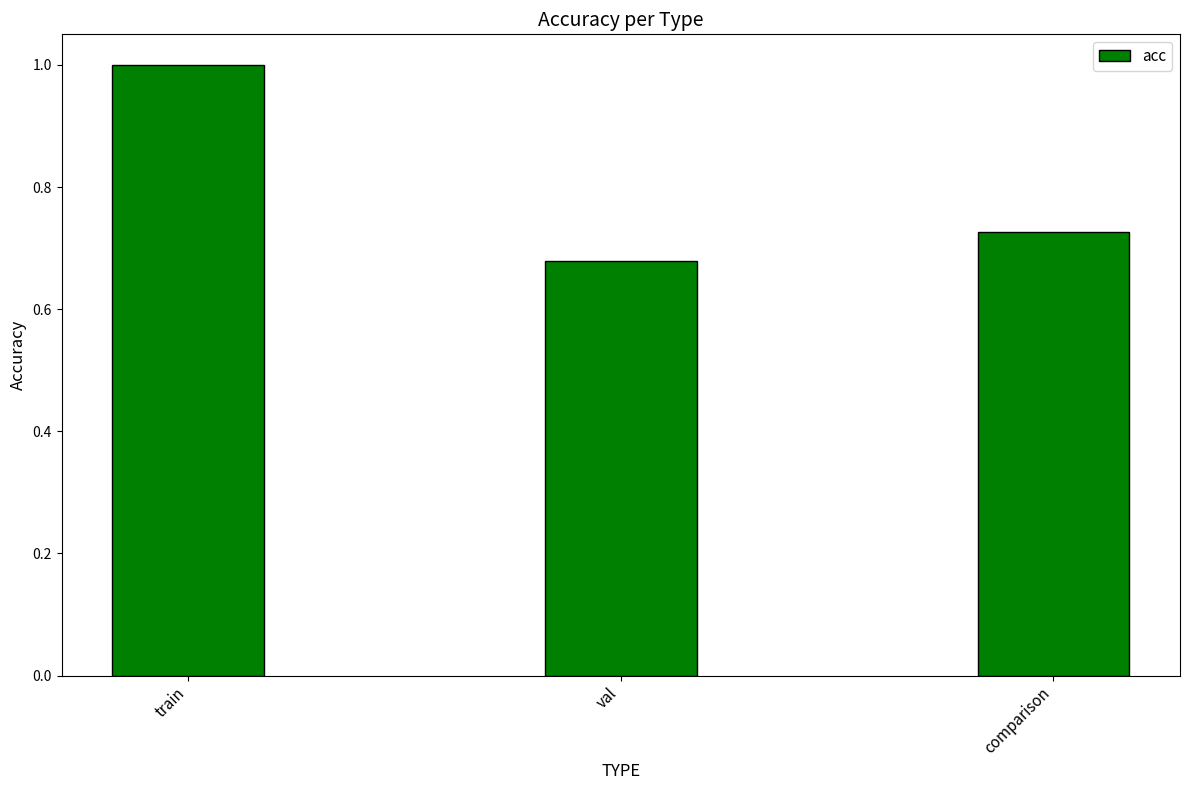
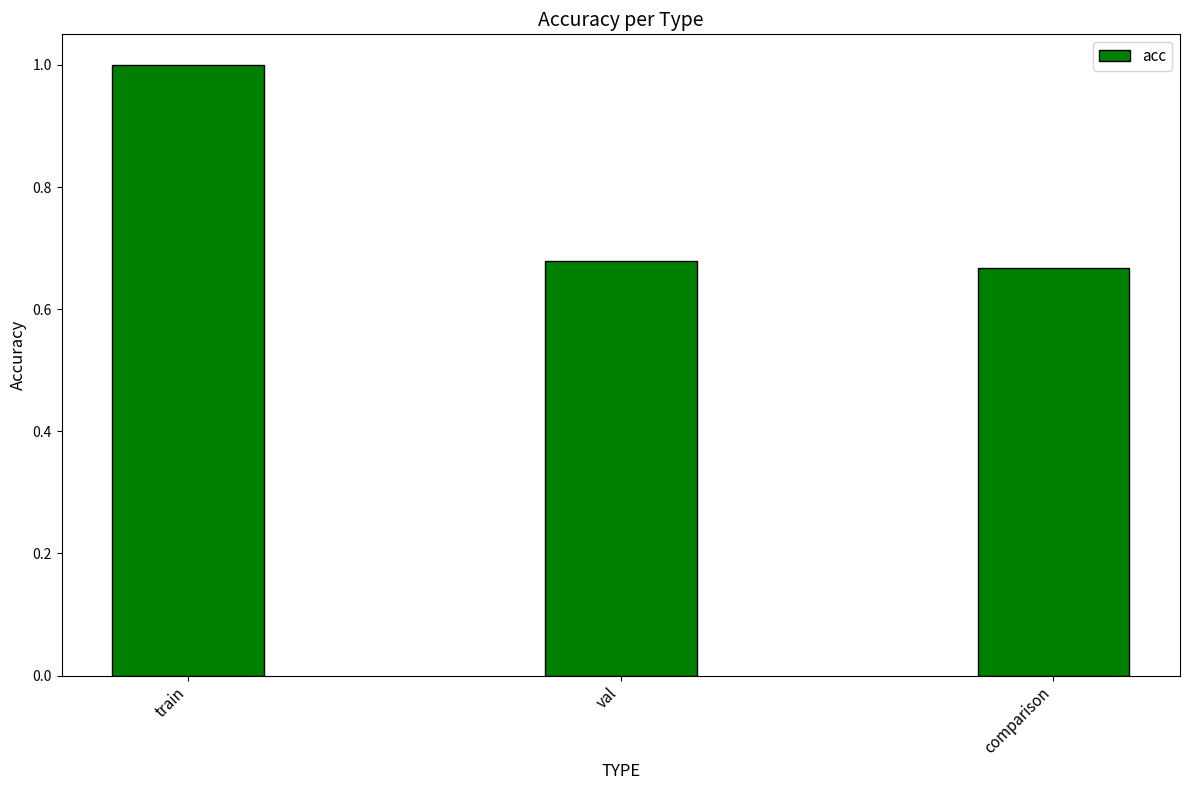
comparison: 0.73 -> 0.67
